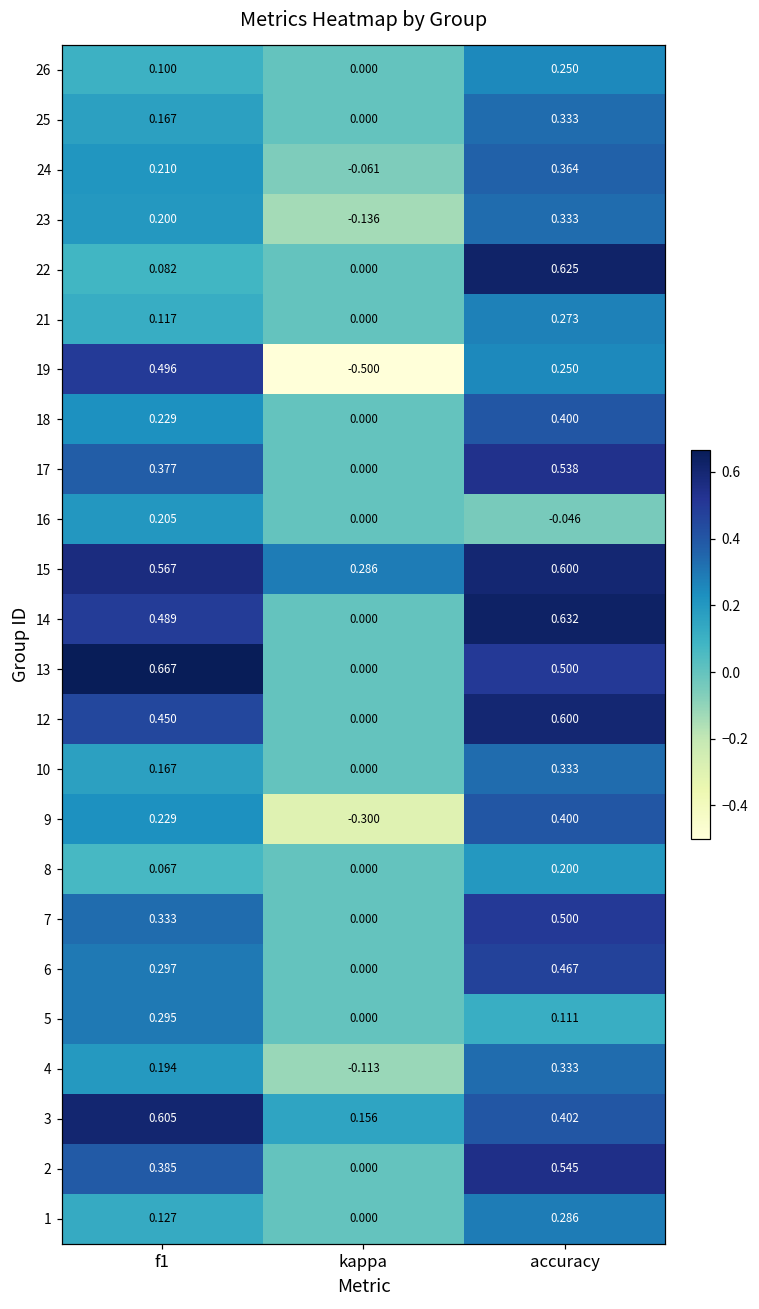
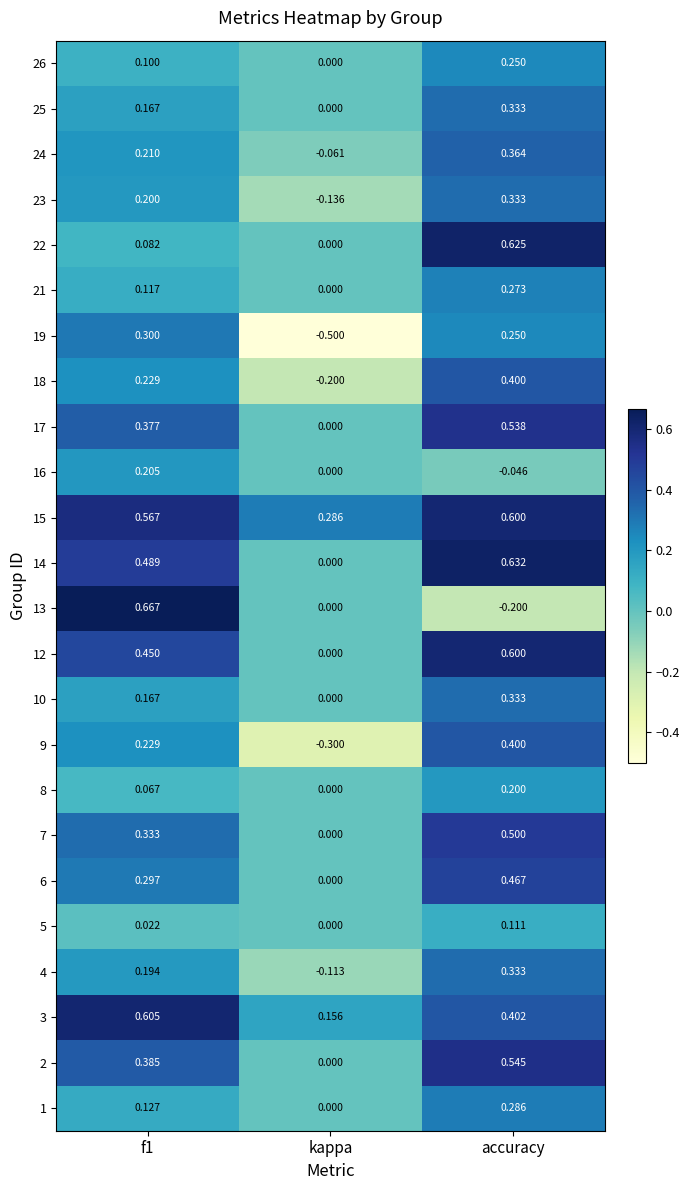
19, f1: 0.496 -> 0.300
18, kappa: 0.000 -> -0.200
13, accuracy: 0.500 -> -0.200
5, f1: 0.295 -> 0.022
